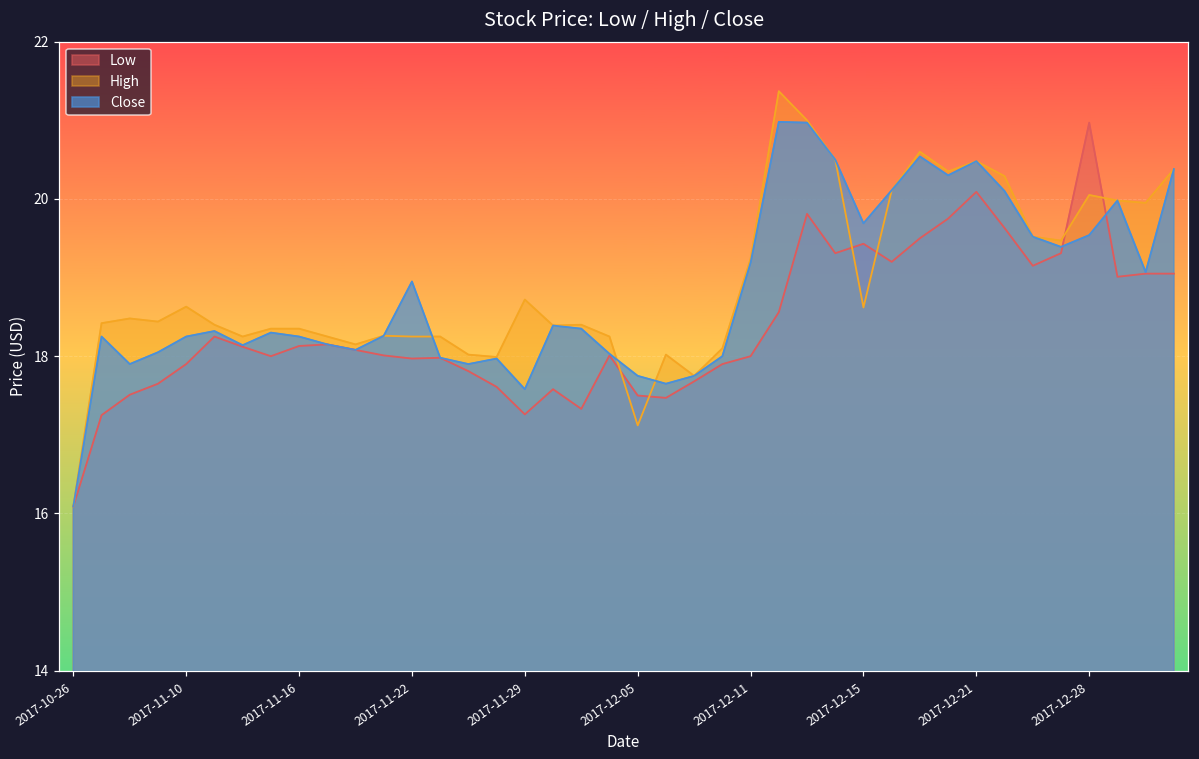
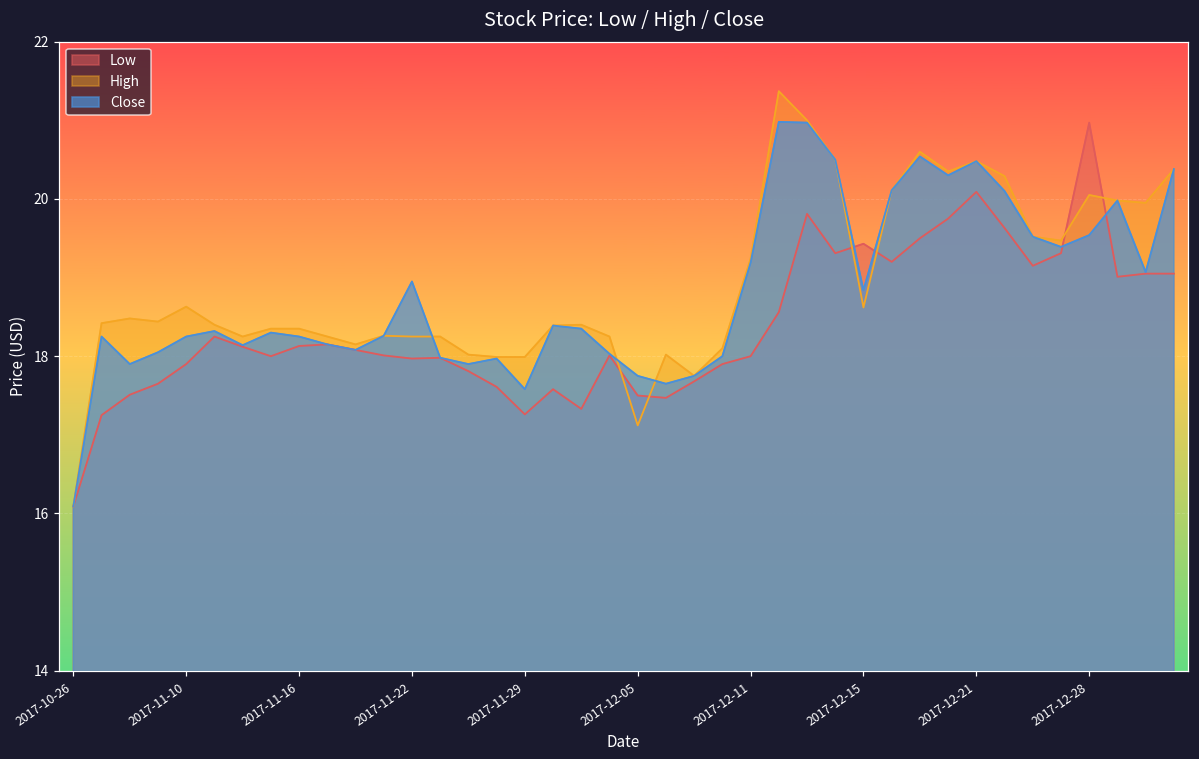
High, 2017-11-29: 18.7 -> 18.0
Close, 2017-12-15: 19.7 -> 18.8
